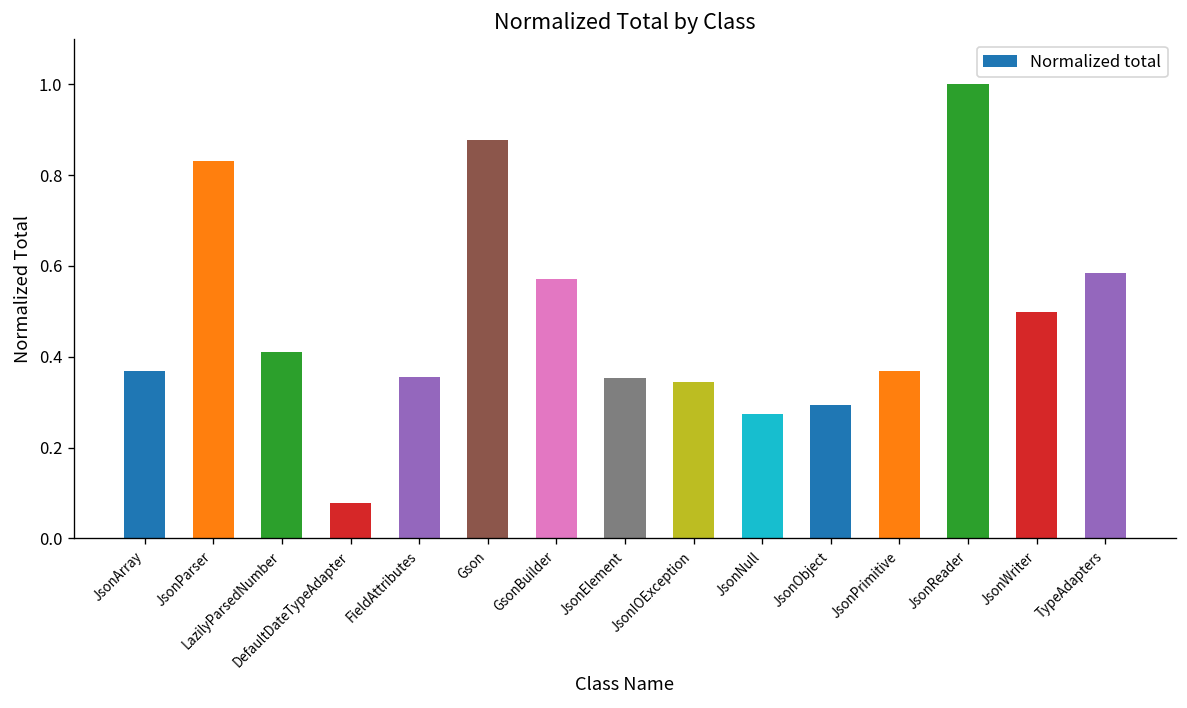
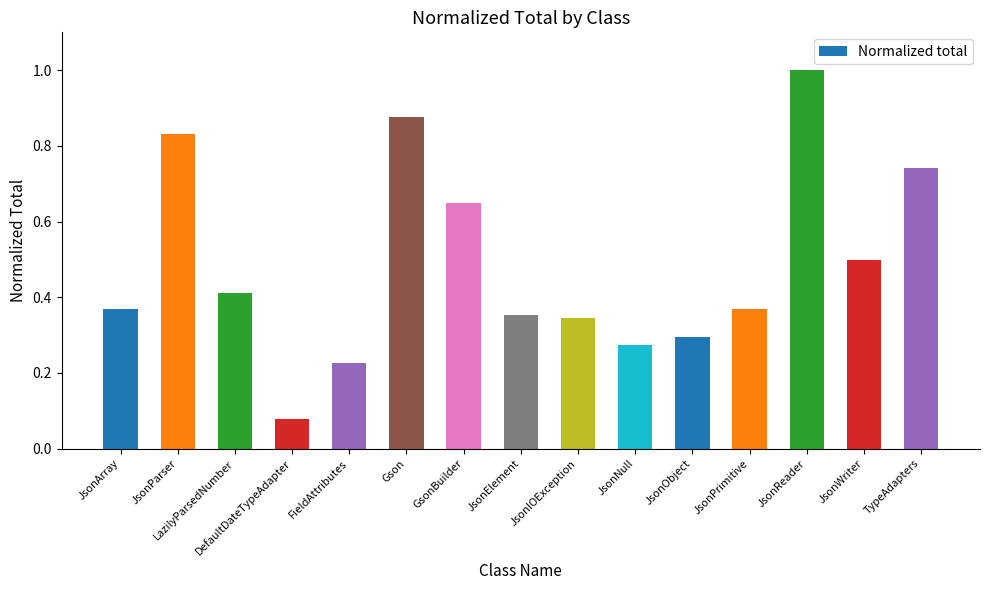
FieldAttributes: 0.36 -> 0.23
GsonBuilder: 0.57 -> 0.65
TypeAdapters: 0.59 -> 0.74
